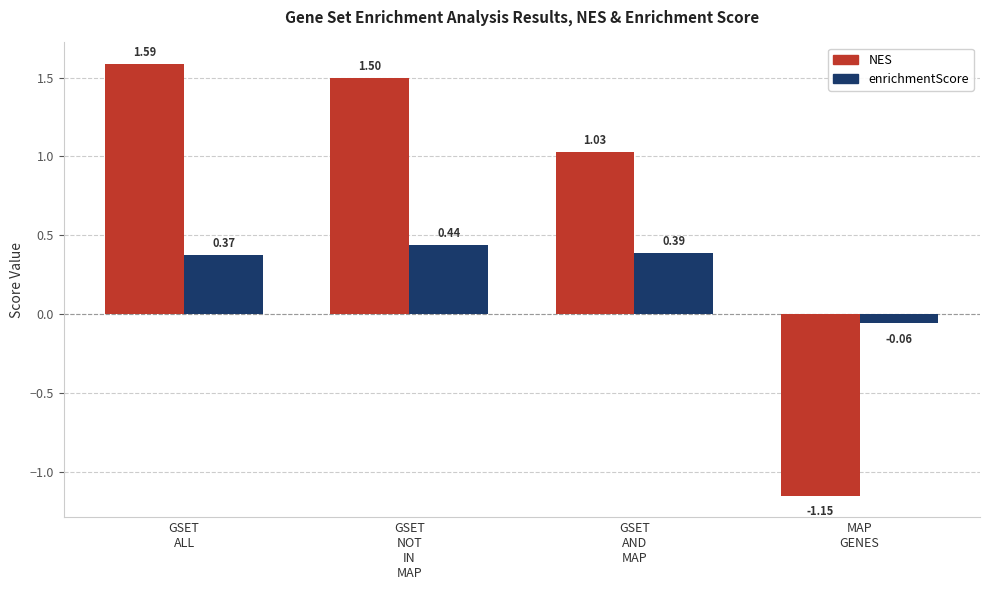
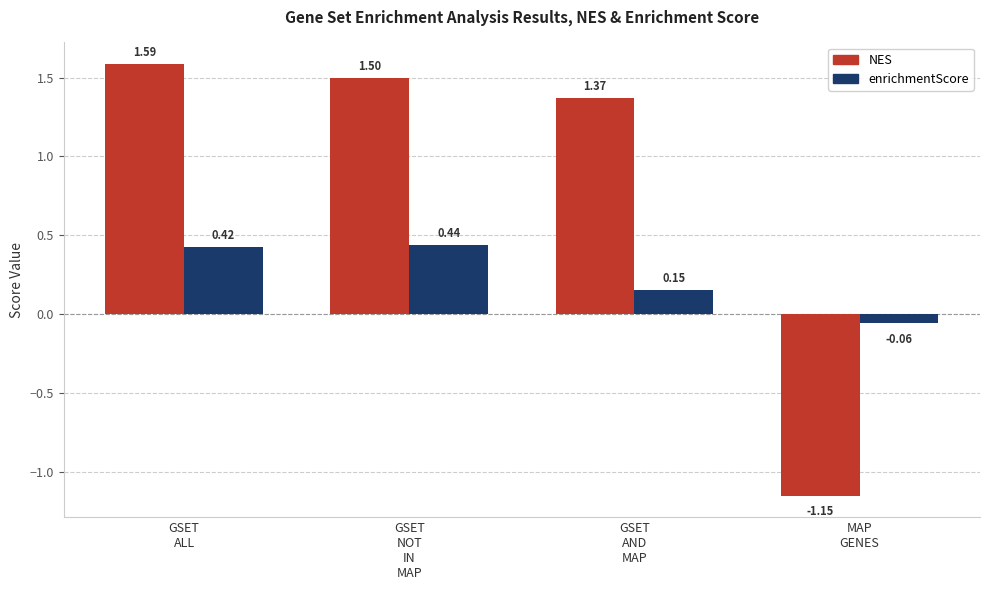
enrichmentScore, GSET ALL: 0.37 -> 0.42
NES, GSET AND MAP: 1.03 -> 1.37
enrichmentScore, GSET AND MAP: 0.39 -> 0.15
